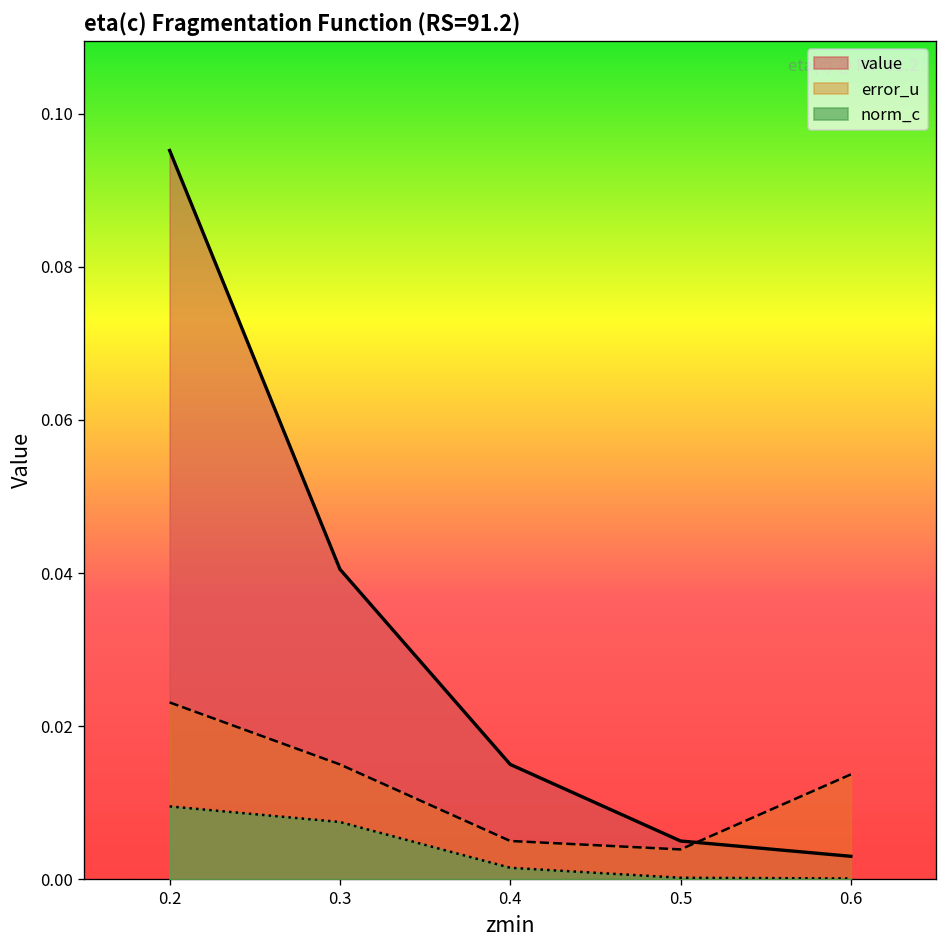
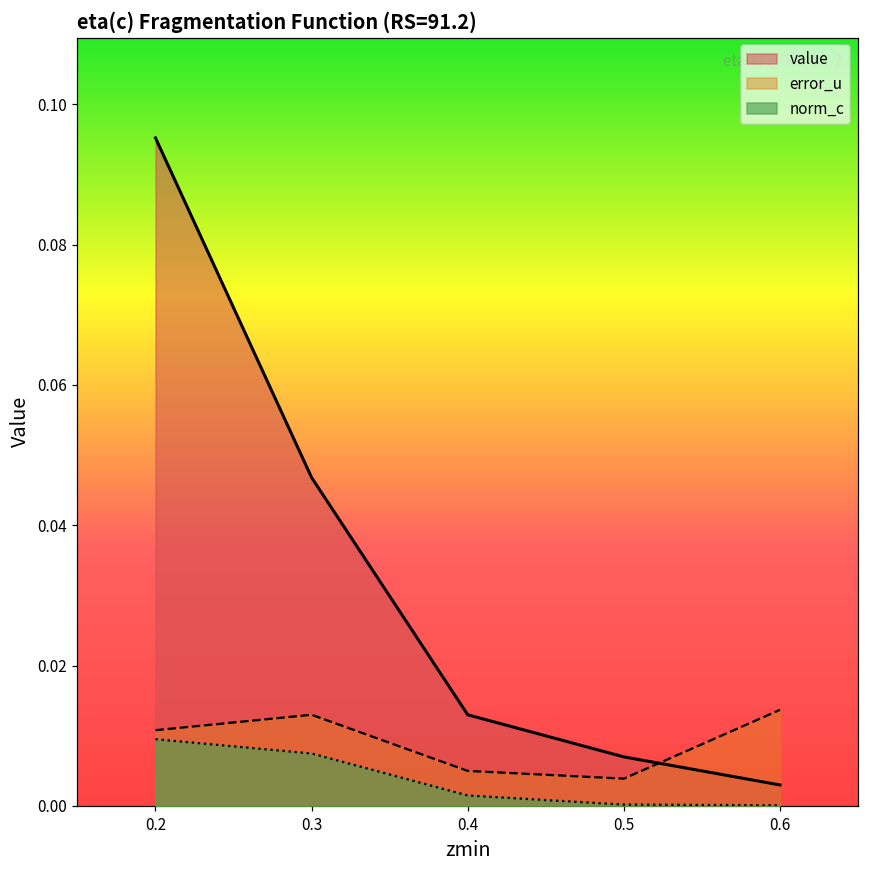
error_u, 0.2: 0.023 -> 0.011
value, 0.3: 0.041 -> 0.047
error_u, 0.3: 0.015 -> 0.013
value, 0.4: 0.015 -> 0.013
value, 0.5: 0.005 -> 0.007
